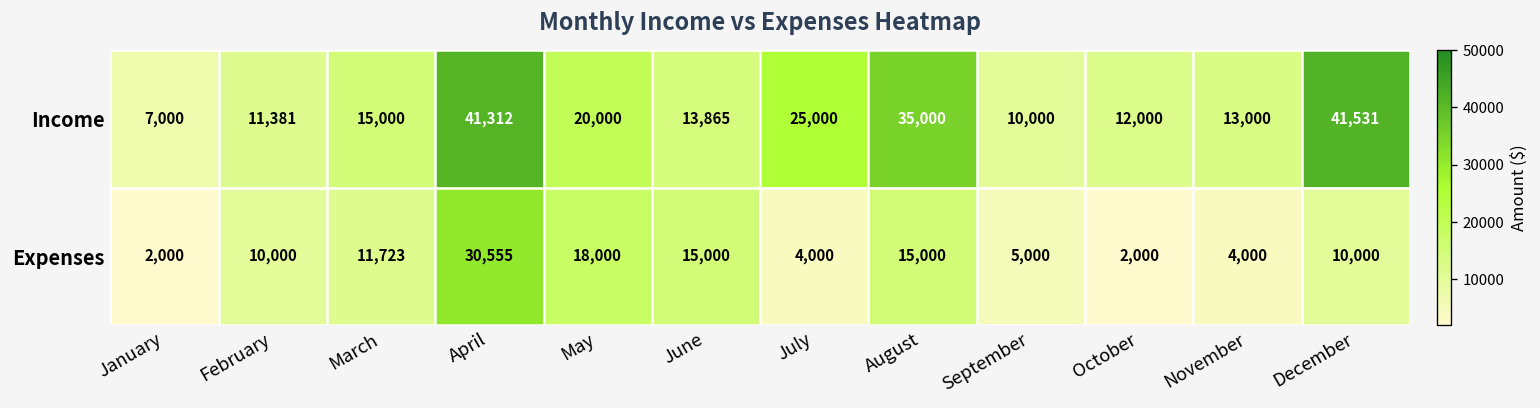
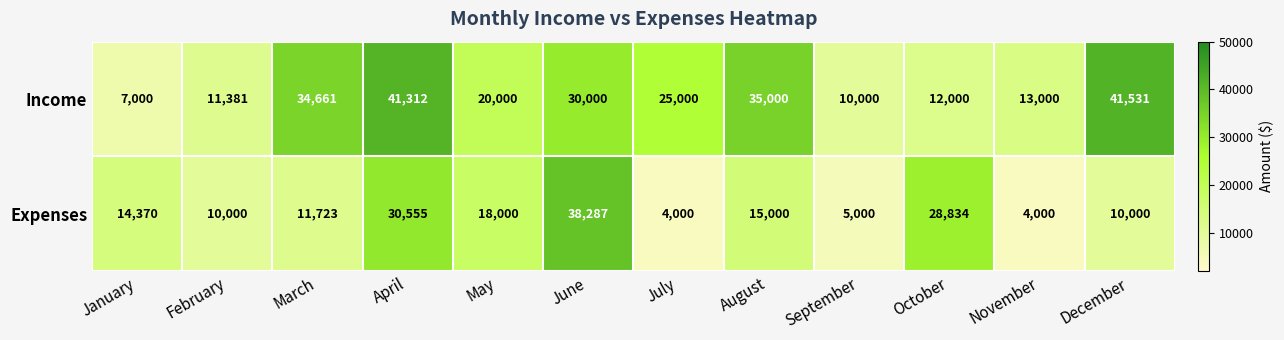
Income, March: 15,000 -> 34,661
Income, June: 13,865 -> 30,000
Expenses, January: 2,000 -> 14,370
Expenses, June: 15,000 -> 38,287
Expenses, October: 2,000 -> 28,834
